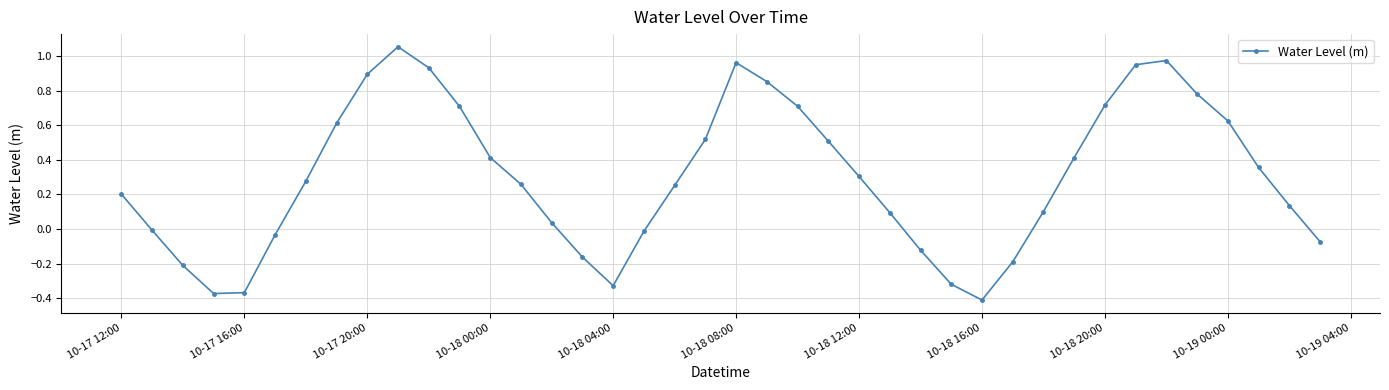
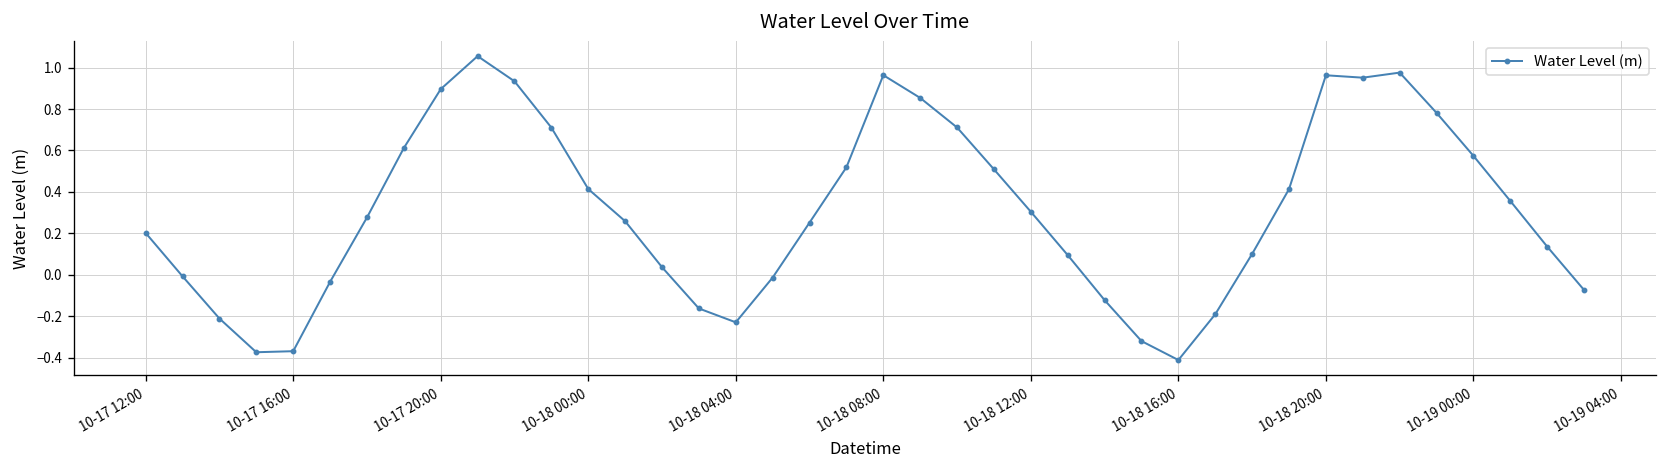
10-18 04:00: -0.33 -> -0.23
10-18 20:00: 0.72 -> 0.96
10-19 00:00: 0.63 -> 0.57
